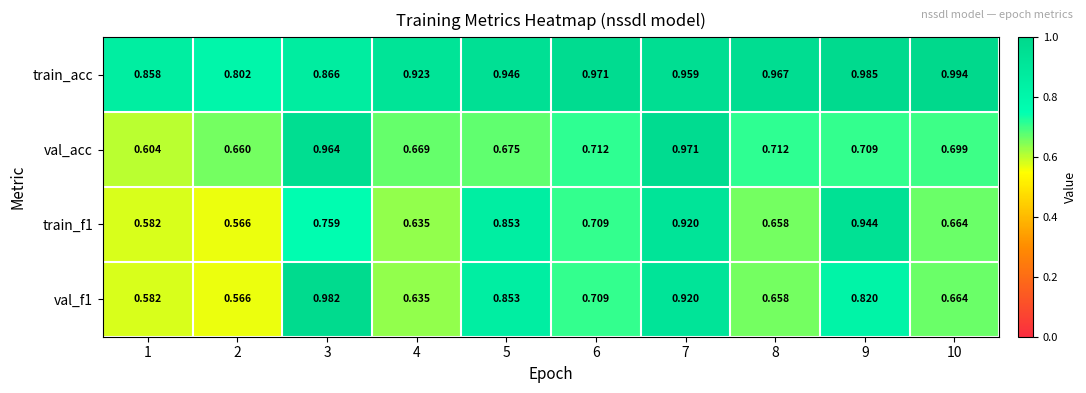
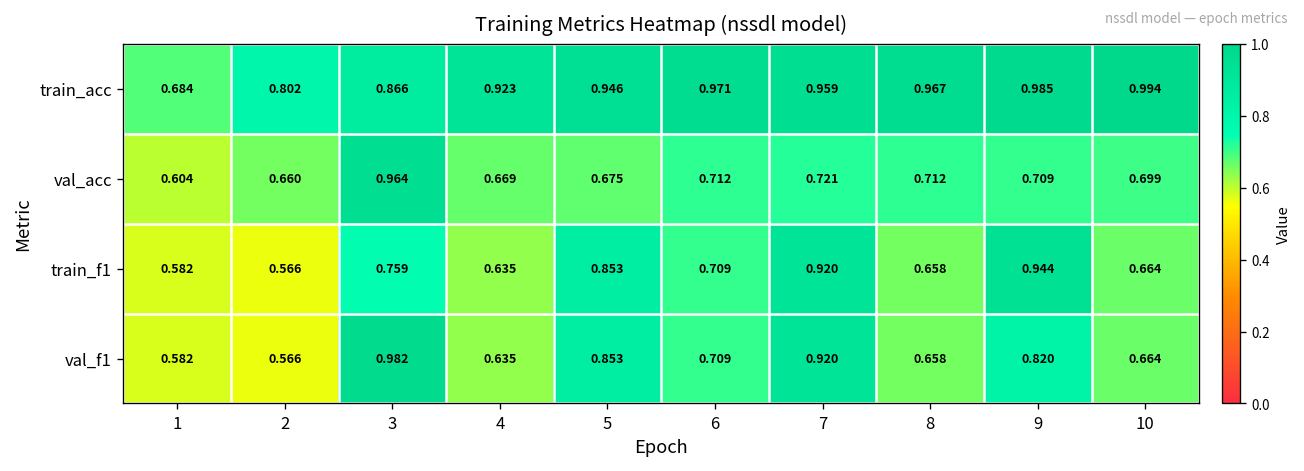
train_acc, 1: 0.858 -> 0.684
val_acc, 7: 0.971 -> 0.721
